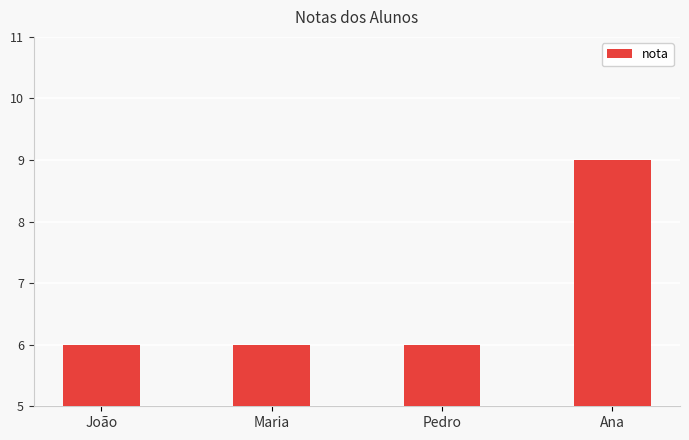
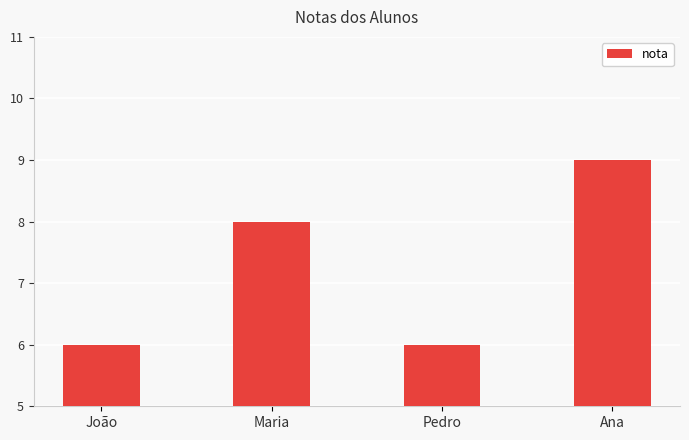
Maria: 6 -> 8
